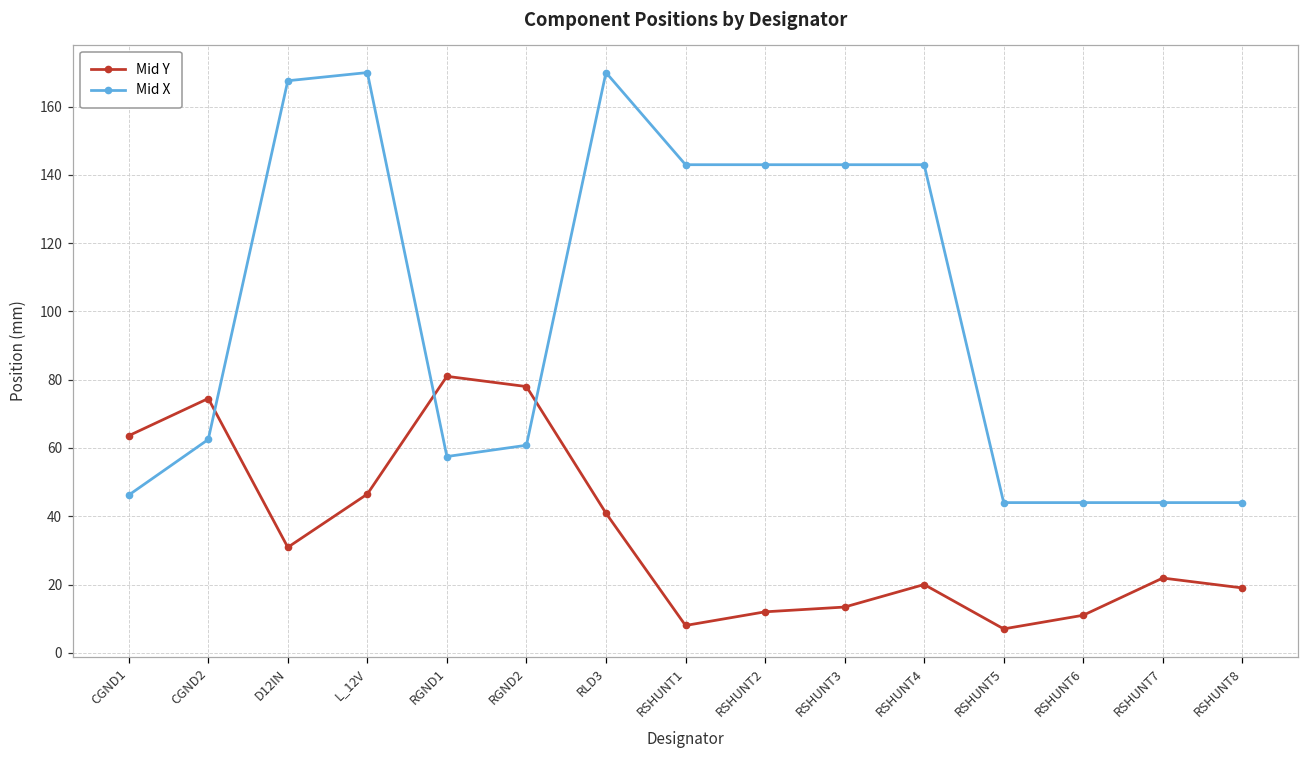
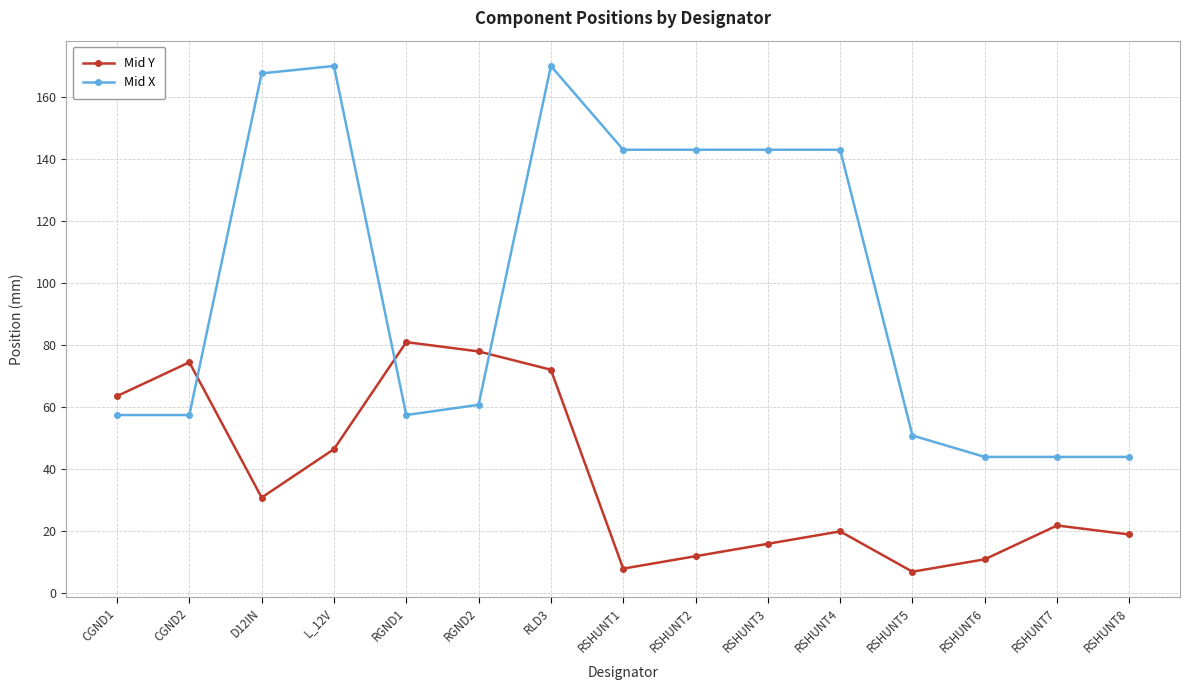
Mid X, CGND1: 46 -> 58
Mid X, CGND2: 63 -> 58
Mid Y, RLD3: 41 -> 72
Mid Y, RSHUNT3: 13 -> 16
Mid X, RSHUNT5: 44 -> 51
